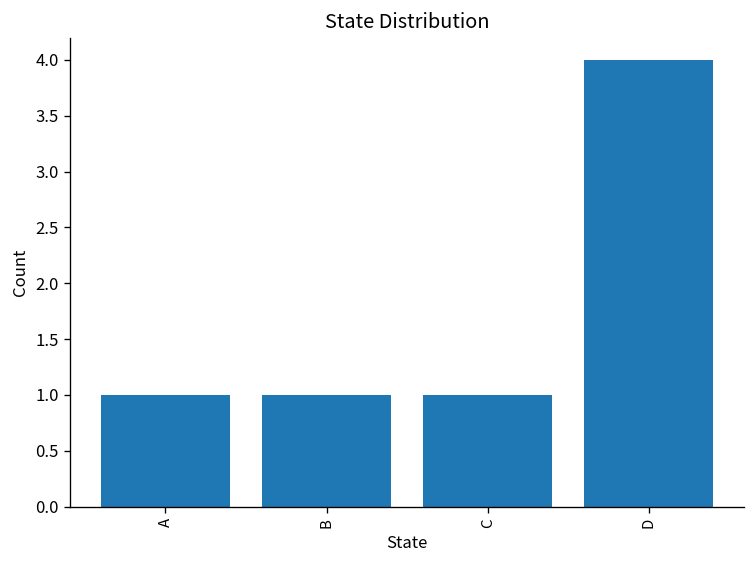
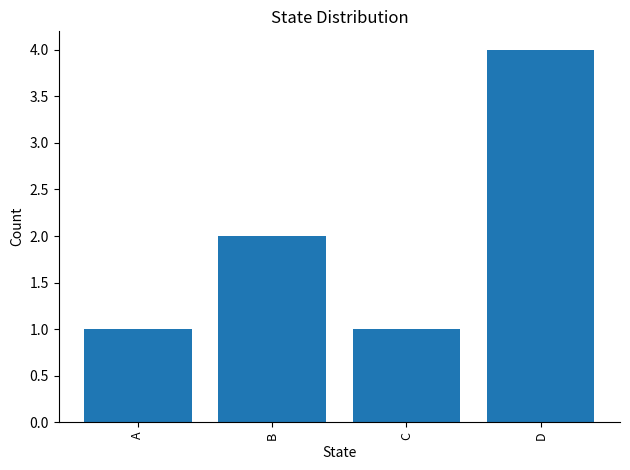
B: 1 -> 2
